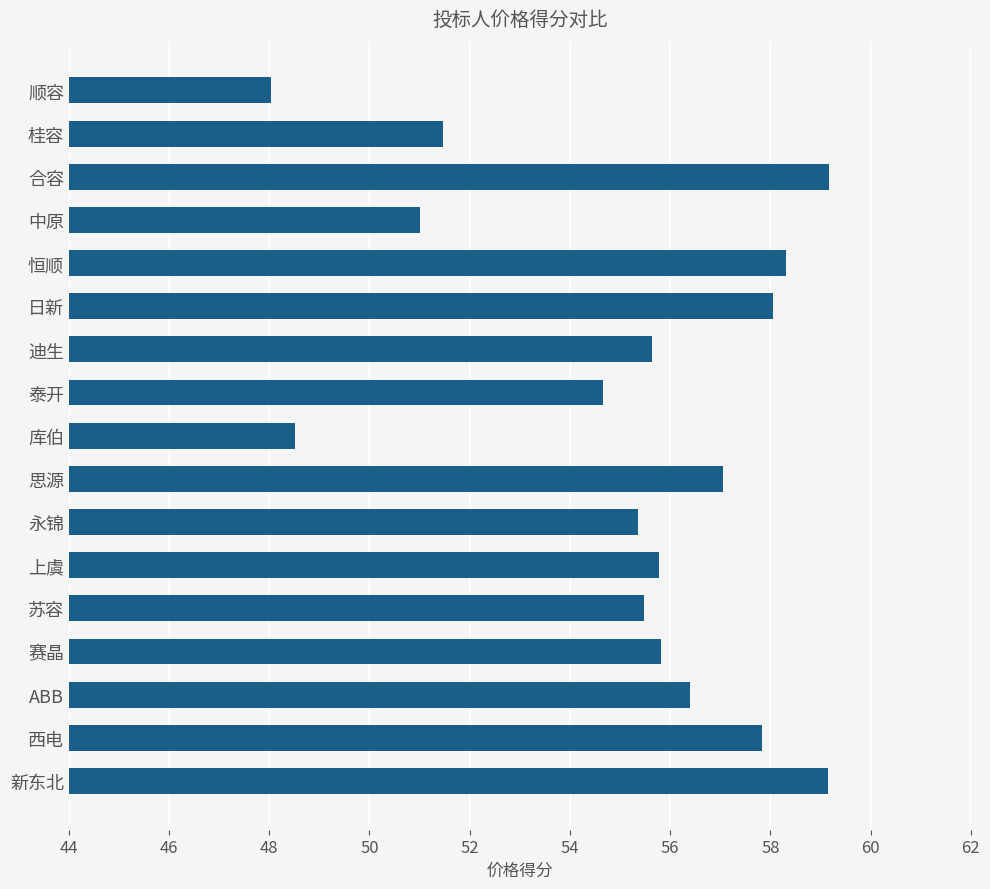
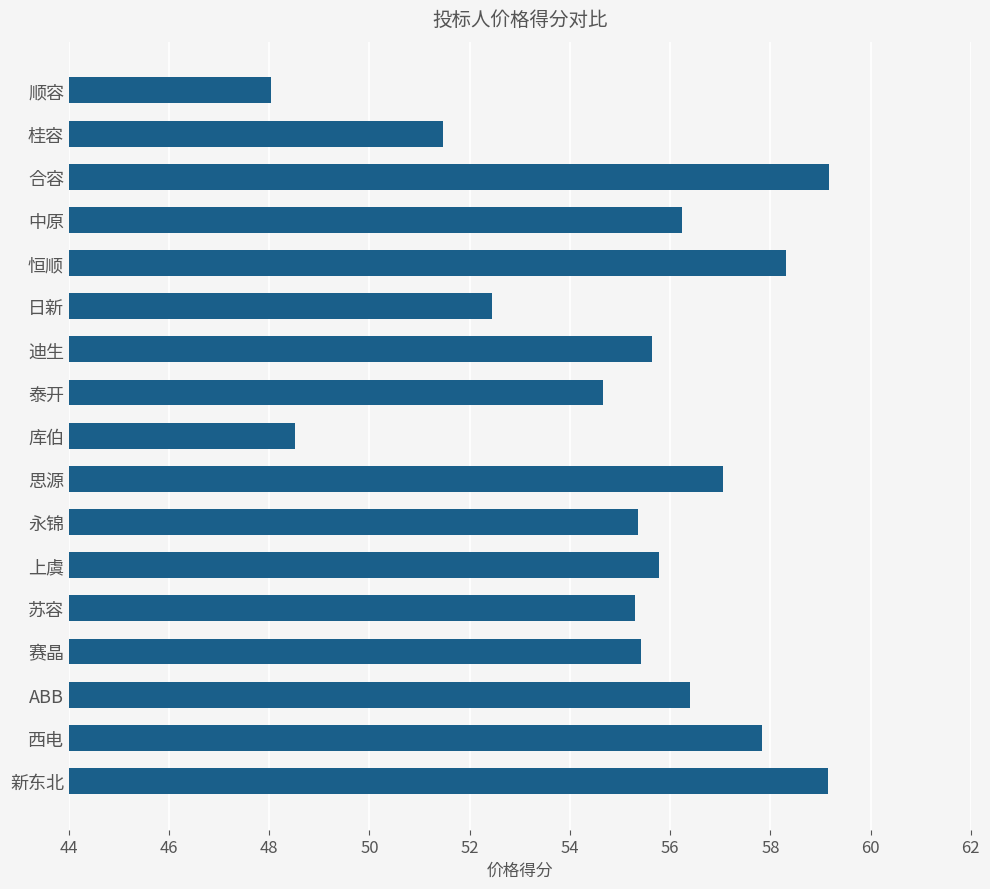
中原: 51.0 -> 56.2
日新: 58.1 -> 52.4
苏容: 55.5 -> 55.3
赛晶: 55.8 -> 55.4
